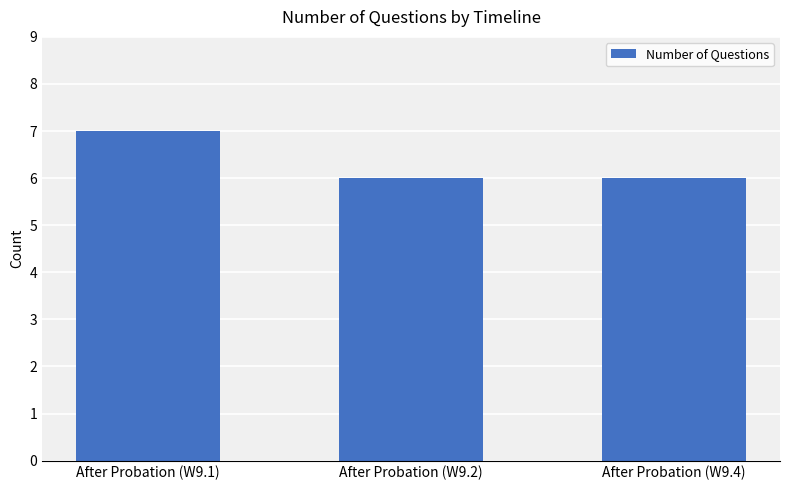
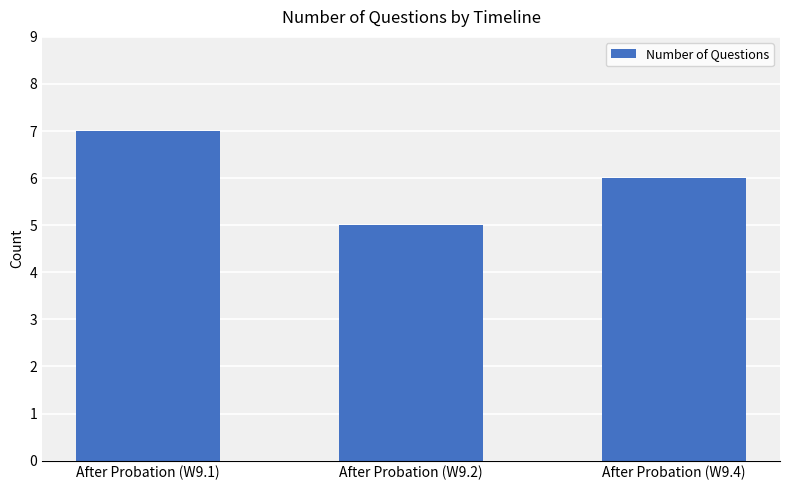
After Probation (W9.2): 6 -> 5
